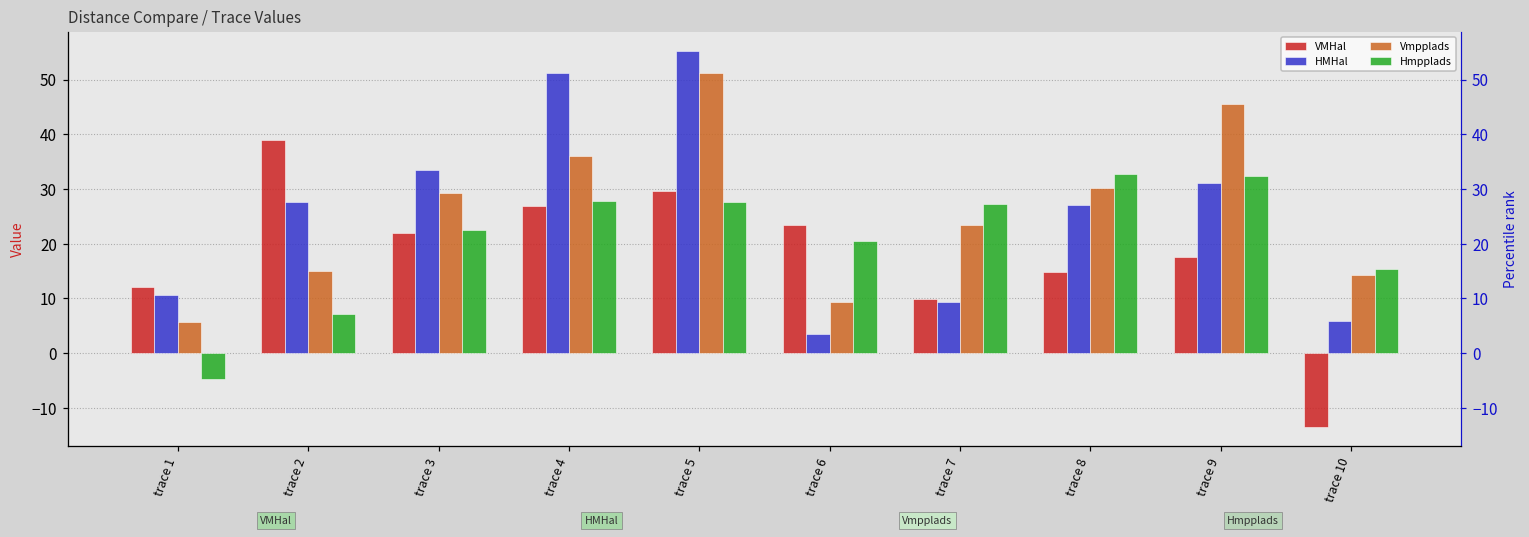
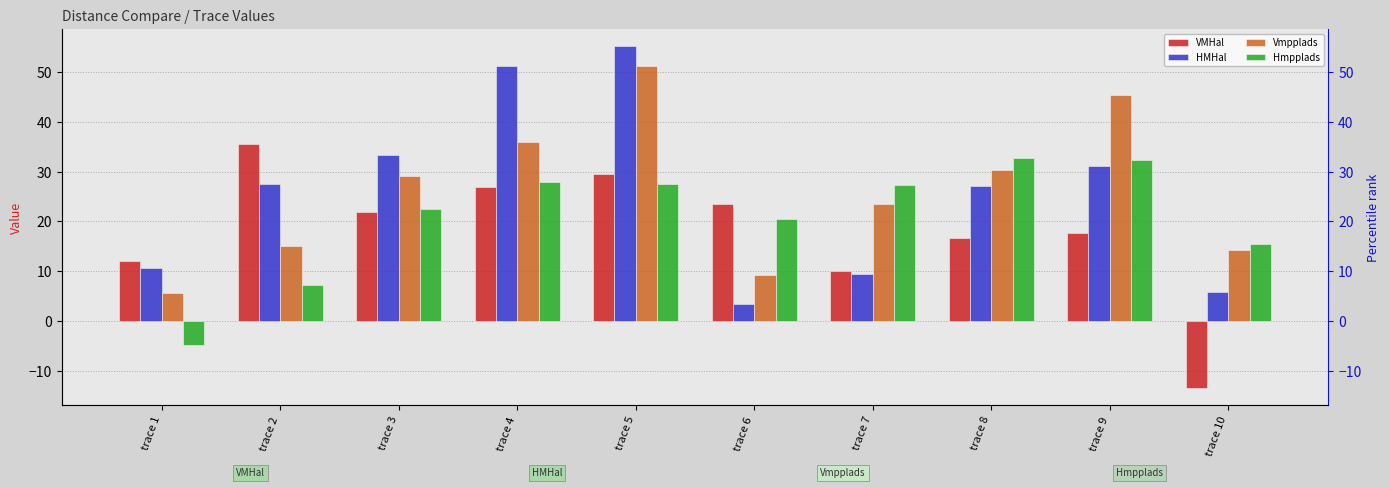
VMHal, trace 2: 39 -> 36
VMHal, trace 8: 15 -> 17
